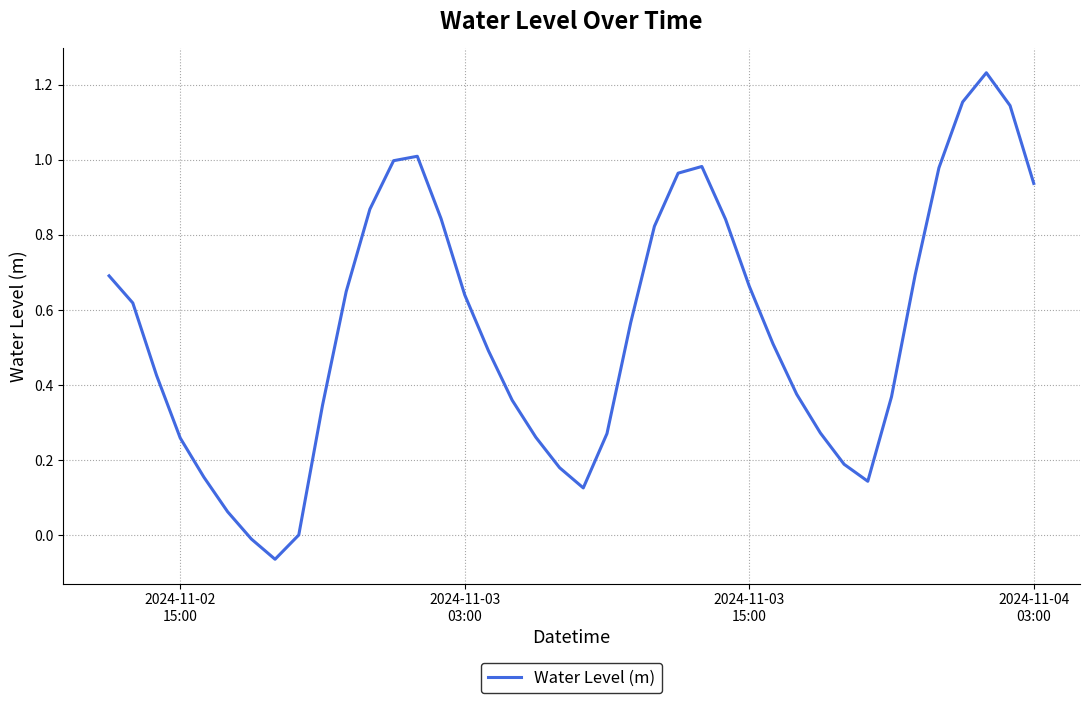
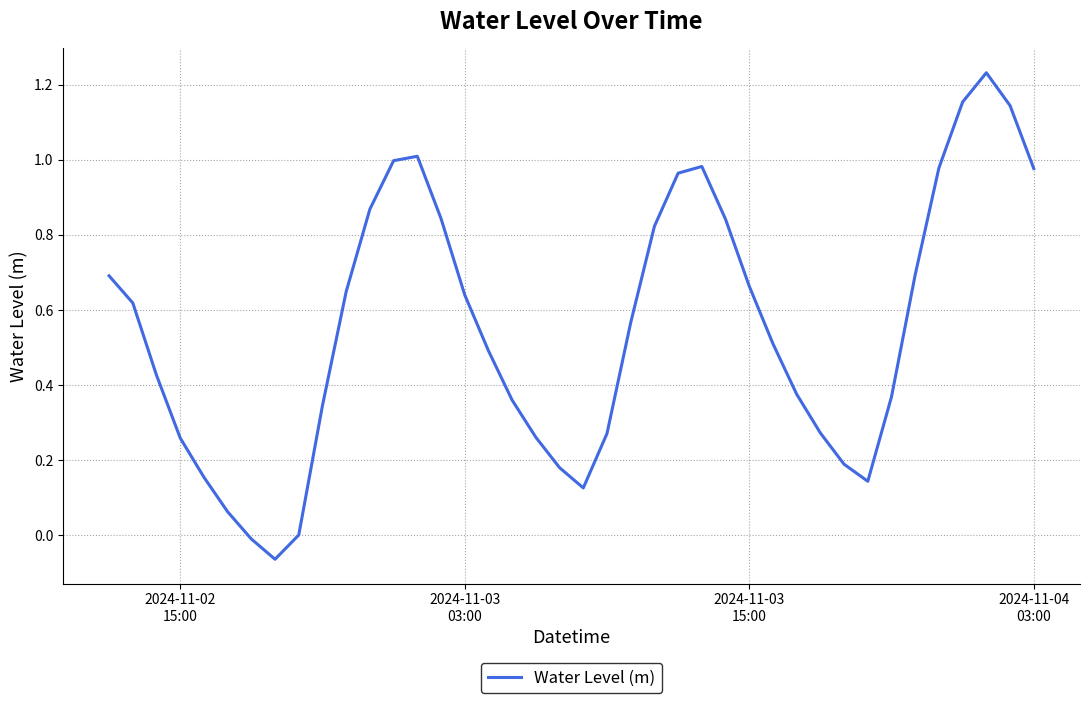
2024-11-04 03:00: 0.94 -> 0.98
